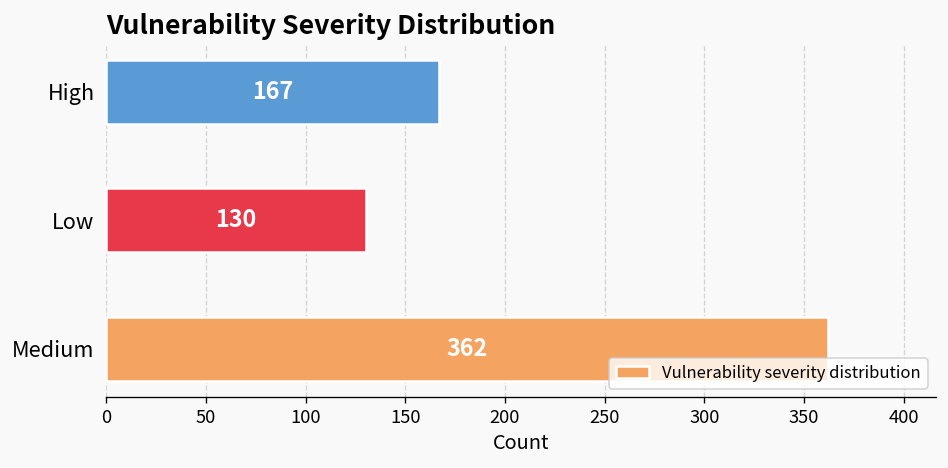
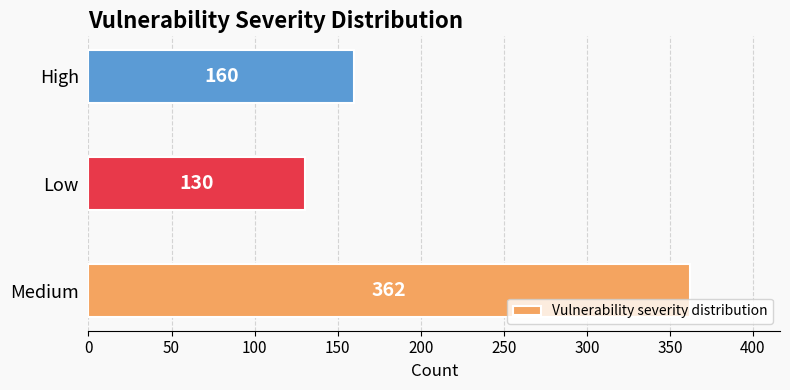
High: 167 -> 160
